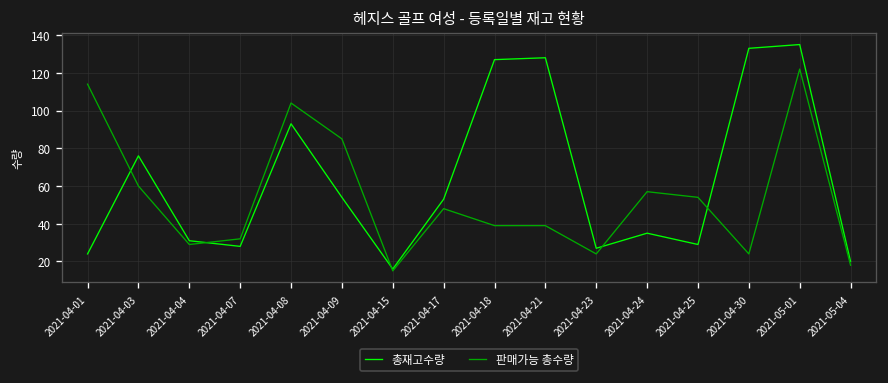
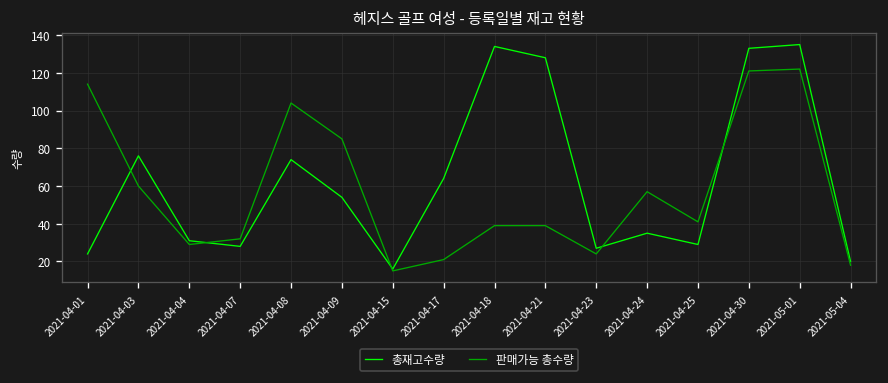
총재고수량, 2021-04-08: 93 -> 74
총재고수량, 2021-04-17: 53 -> 64
판매가능 총수량, 2021-04-17: 48 -> 21
총재고수량, 2021-04-18: 127 -> 134
판매가능 총수량, 2021-04-25: 54 -> 41
판매가능 총수량, 2021-04-30: 24 -> 121
